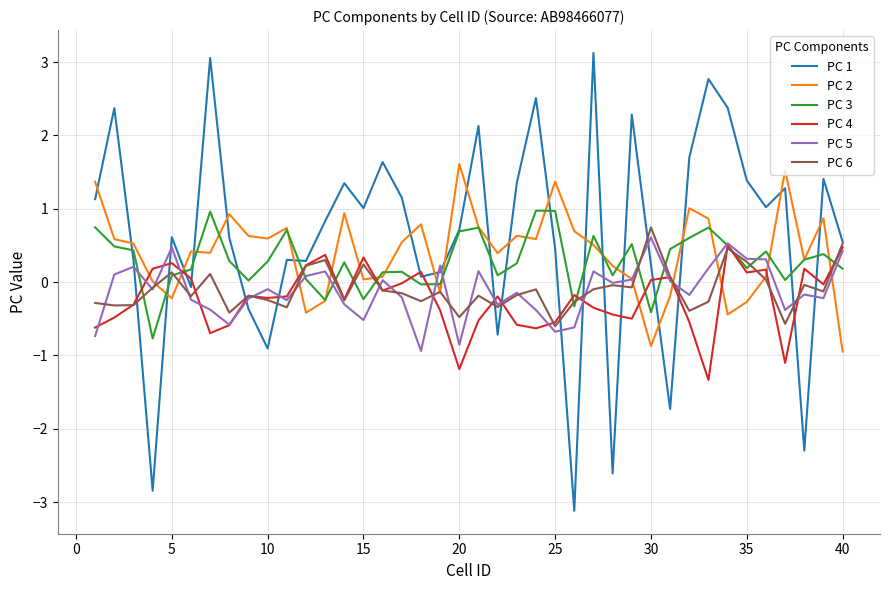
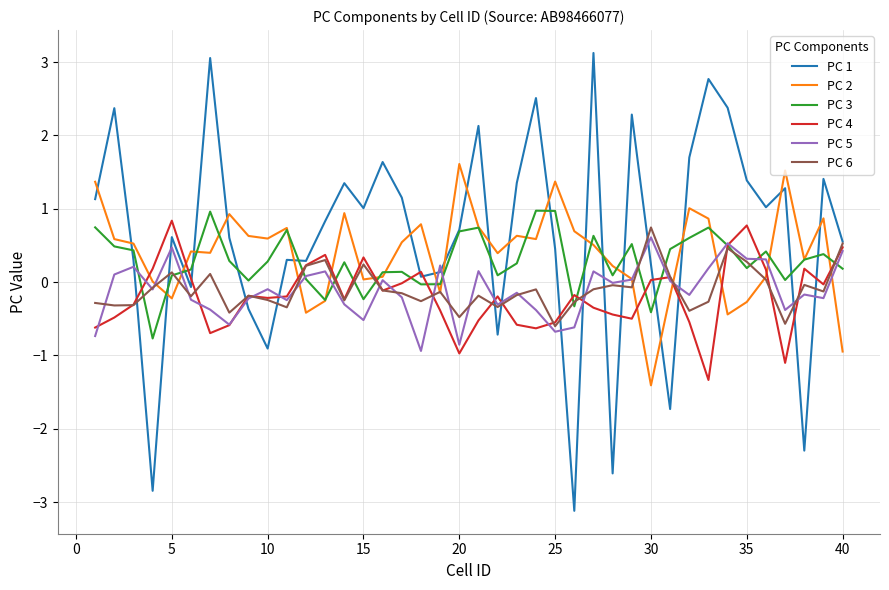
PC 4, 5: 0.3 -> 0.8
PC 4, 20: -1.2 -> -1.0
PC 2, 30: -0.9 -> -1.4
PC 4, 35: 0.1 -> 0.8
